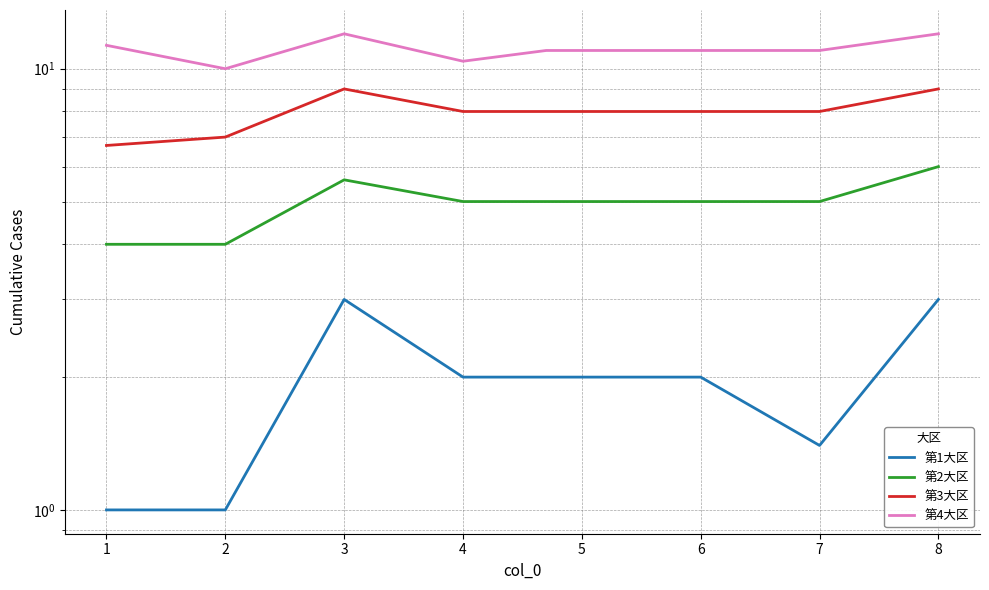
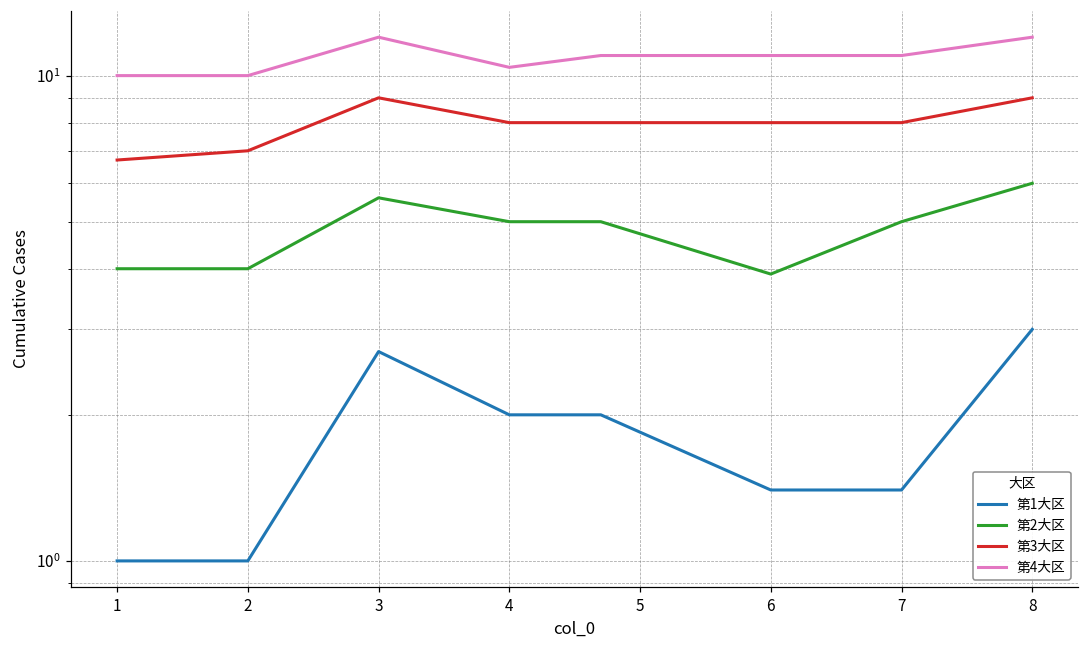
第4大区, 1: 11.3 -> 10.0
第1大区, 3: 3.0 -> 2.7
第1大区, 6: 2.0 -> 1.4
第2大区, 6: 5.0 -> 3.9
